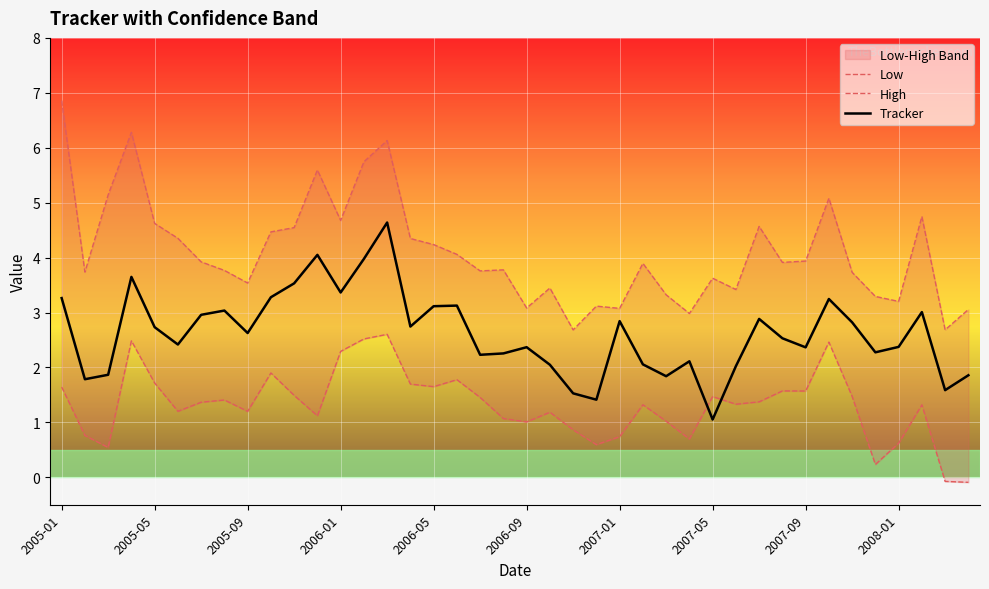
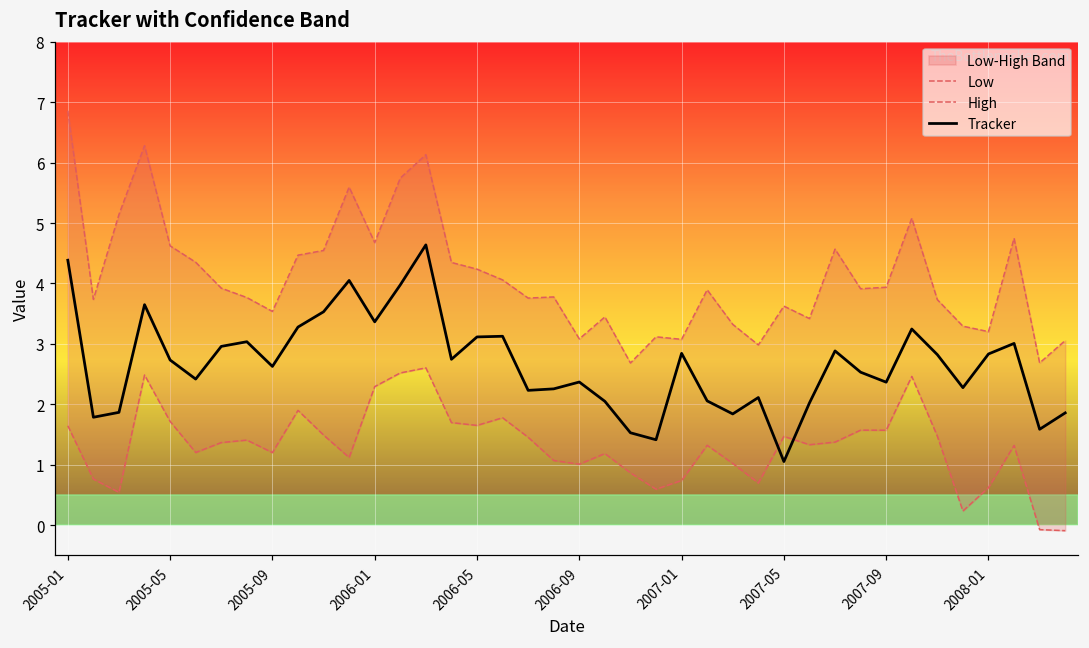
Tracker, 2005-01: 3.3 -> 4.4
Tracker, 2008-01: 2.4 -> 2.8
